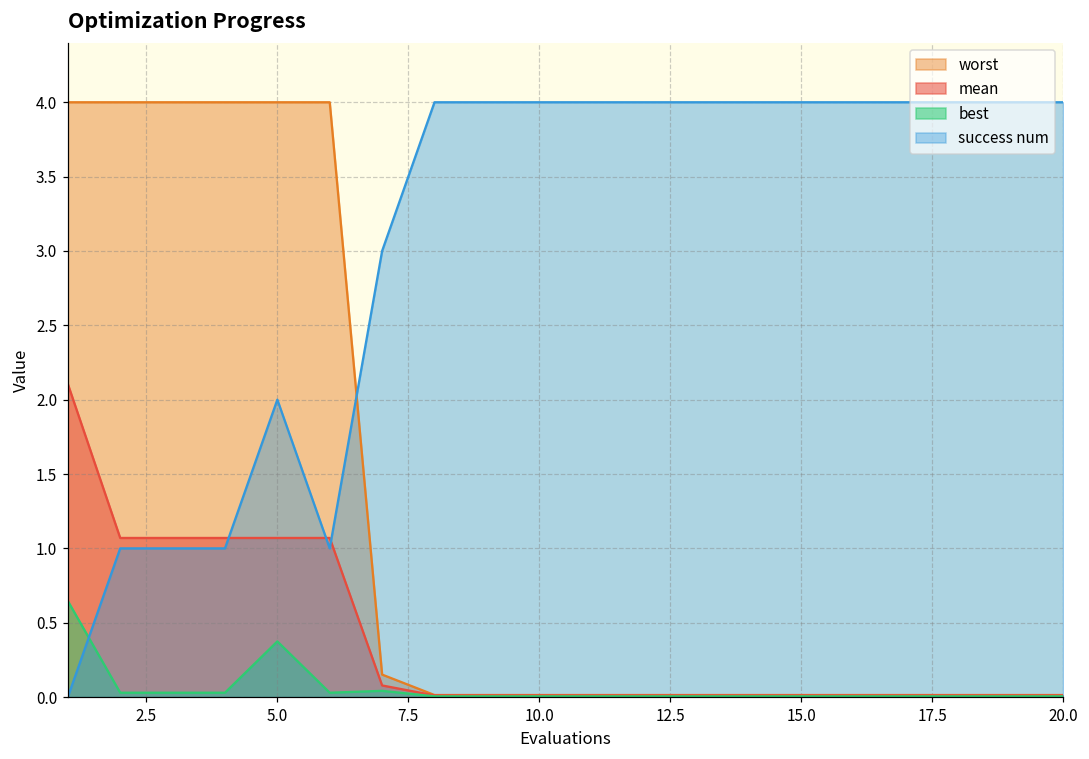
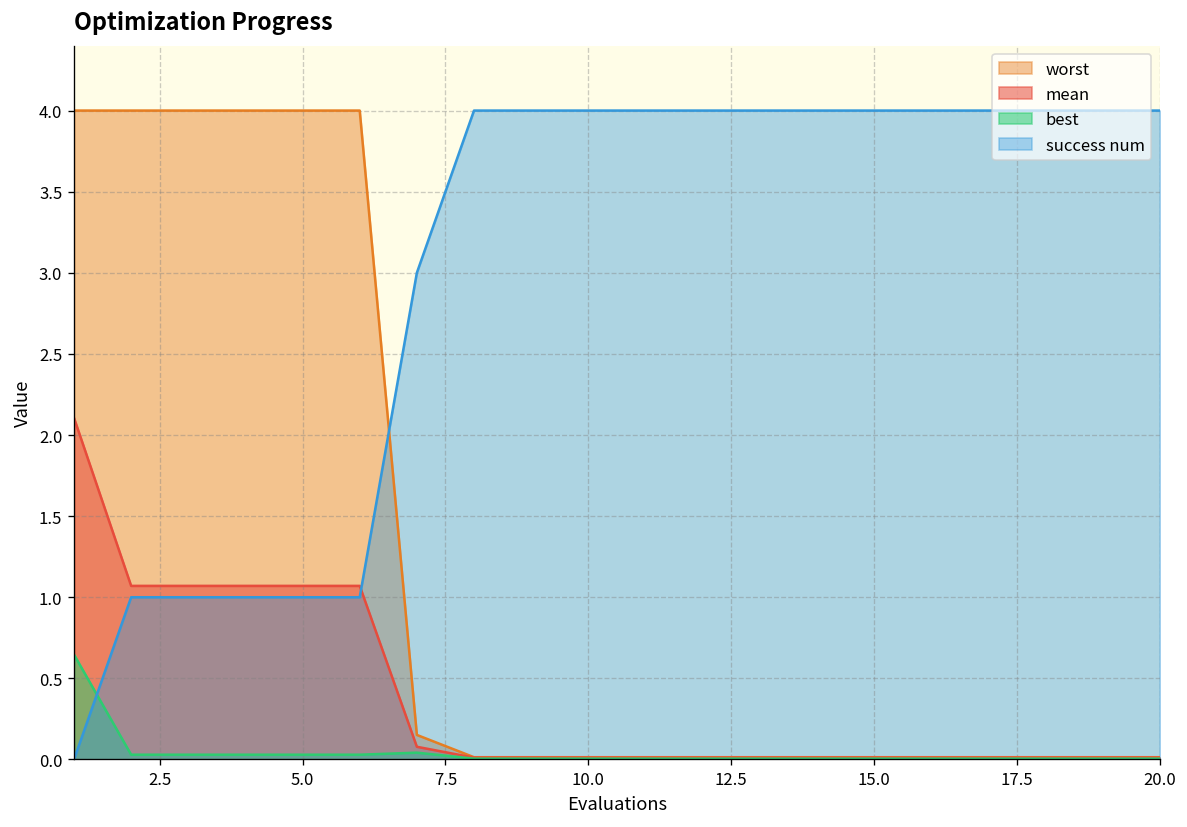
best, 5.0: 0.37 -> 0.03
success num, 5.0: 2 -> 1
